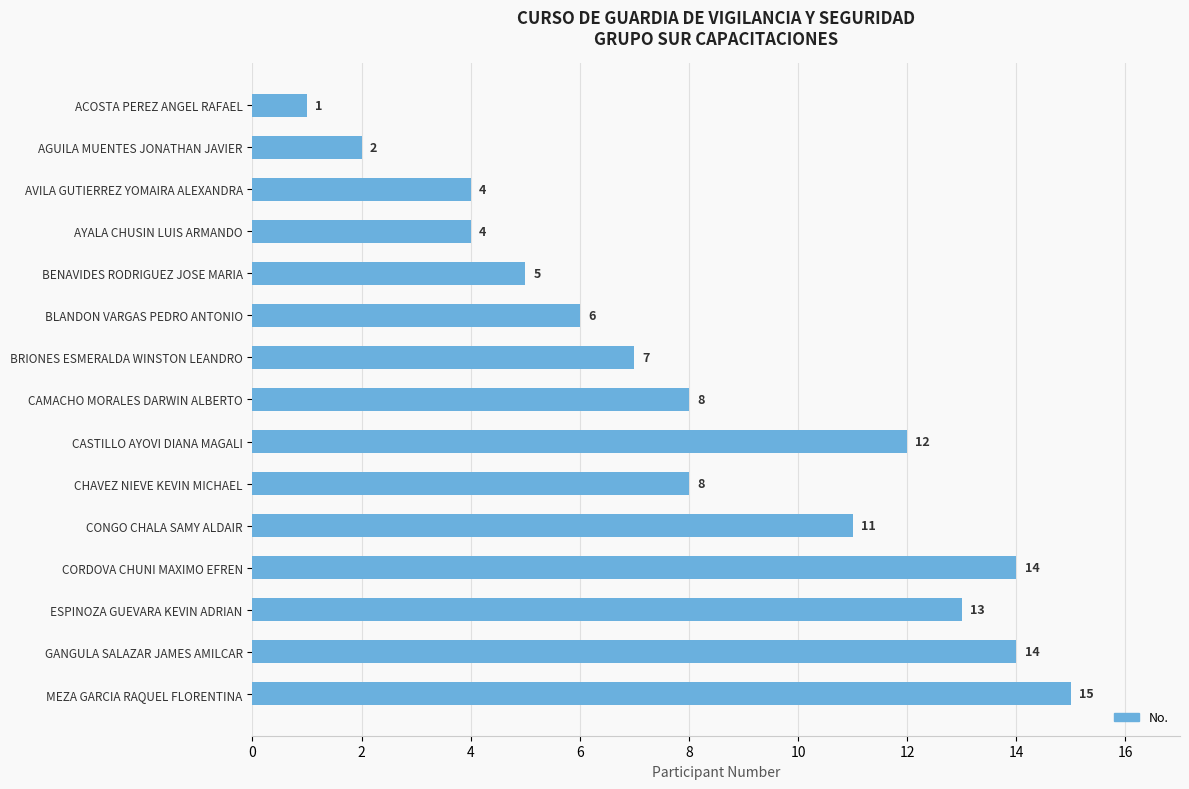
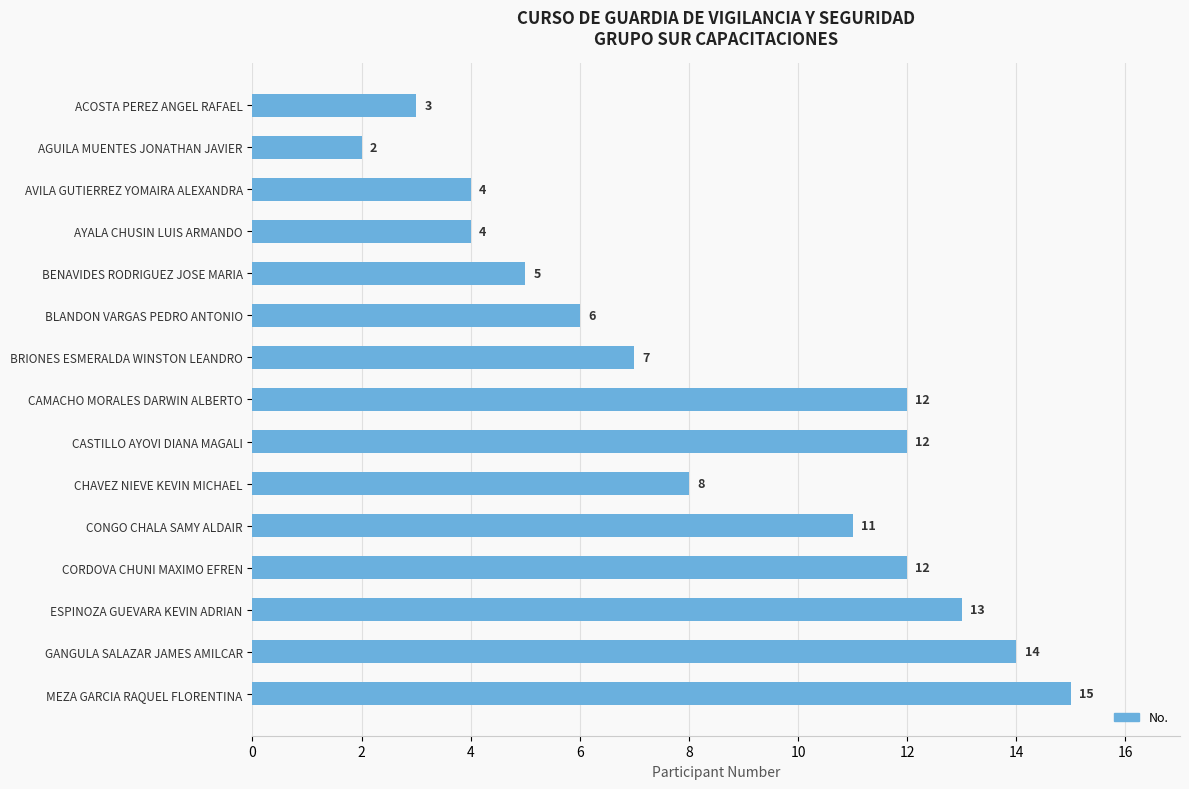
ACOSTA PEREZ ANGEL RAFAEL: 1 -> 3
CAMACHO MORALES DARWIN ALBERTO: 8 -> 12
CORDOVA CHUNI MAXIMO EFREN: 14 -> 12
